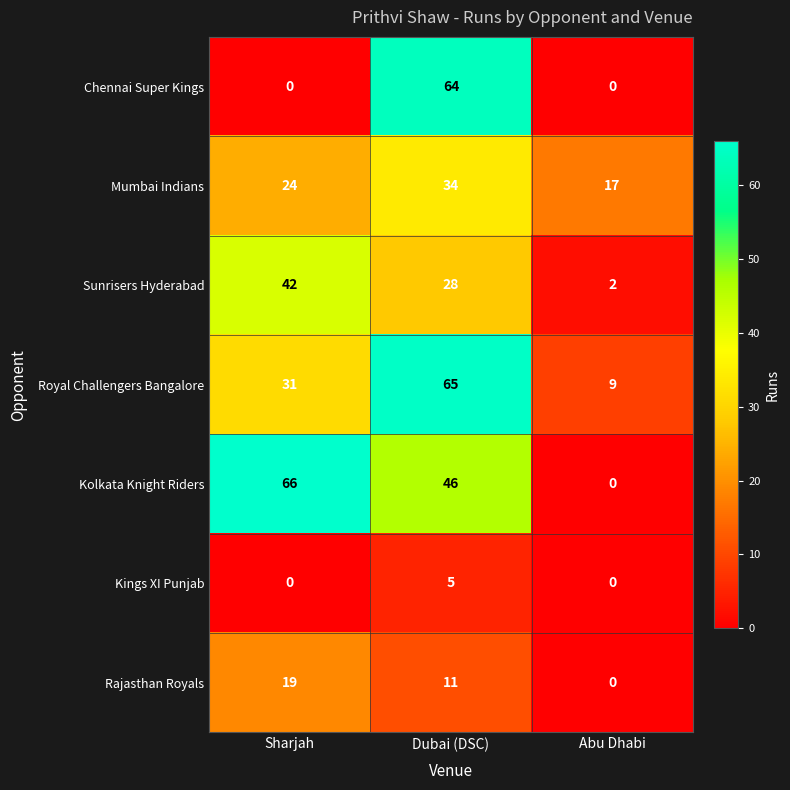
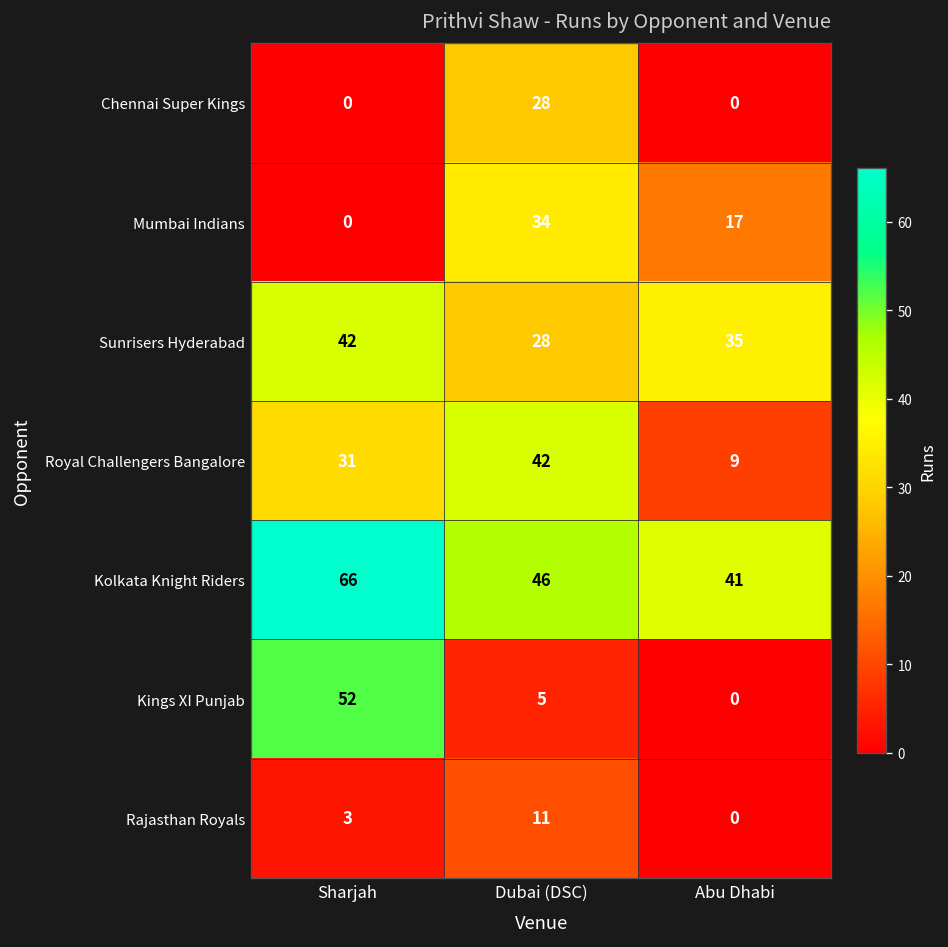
Chennai Super Kings, Dubai (DSC): 64 -> 28
Mumbai Indians, Sharjah: 24 -> 0
Sunrisers Hyderabad, Abu Dhabi: 2 -> 35
Royal Challengers Bangalore, Dubai (DSC): 65 -> 42
Kolkata Knight Riders, Abu Dhabi: 0 -> 41
Kings XI Punjab, Sharjah: 0 -> 52
Rajasthan Royals, Sharjah: 19 -> 3
